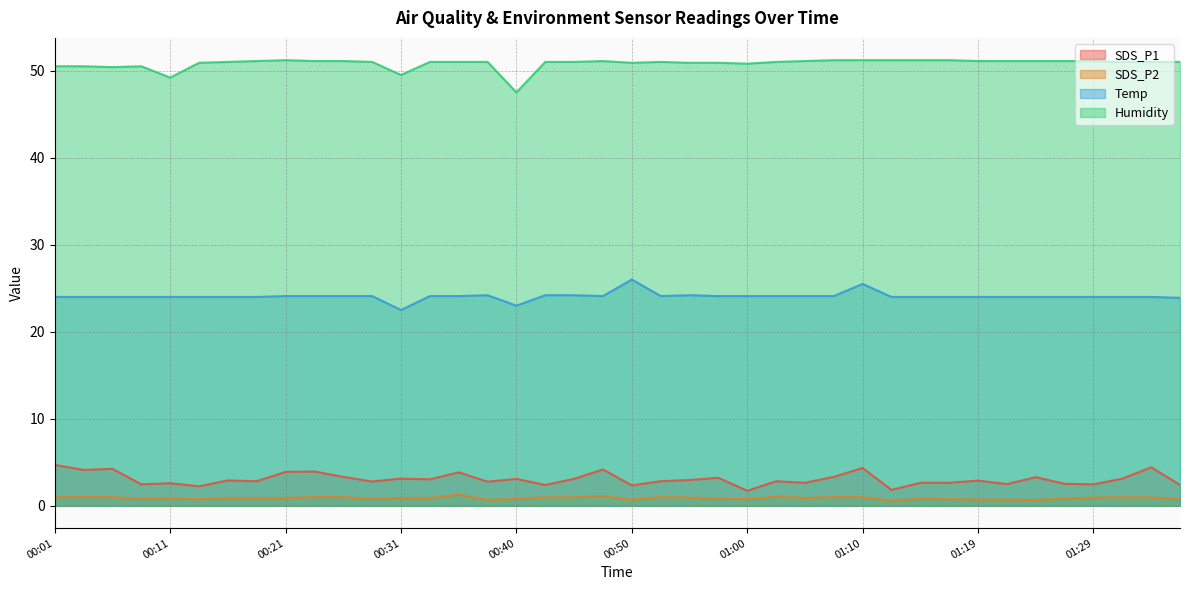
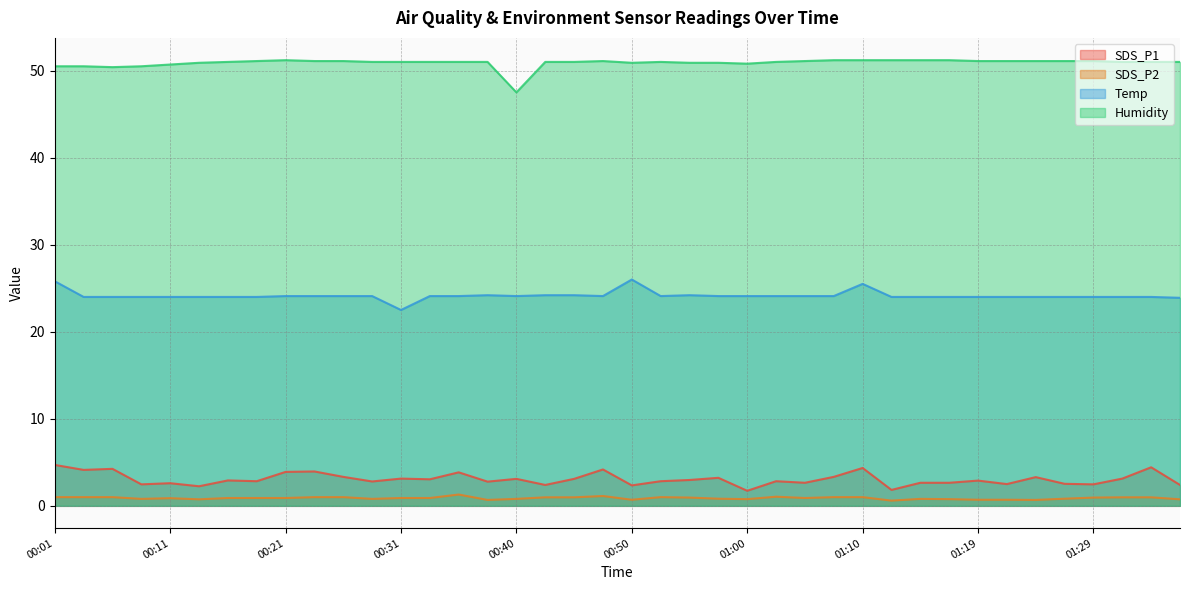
Temp, 00:01: 24 -> 26
Humidity, 00:11: 49 -> 51
Humidity, 00:31: 50 -> 51
Temp, 00:40: 23 -> 24
